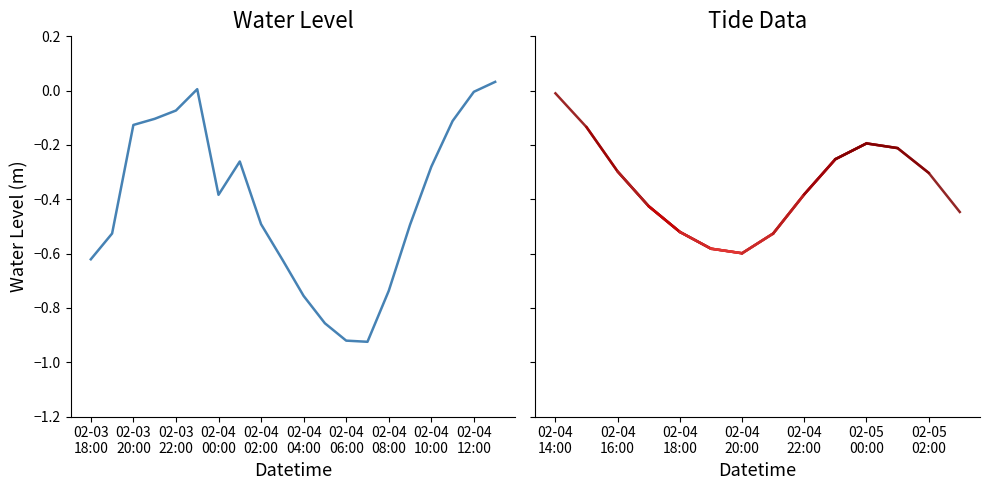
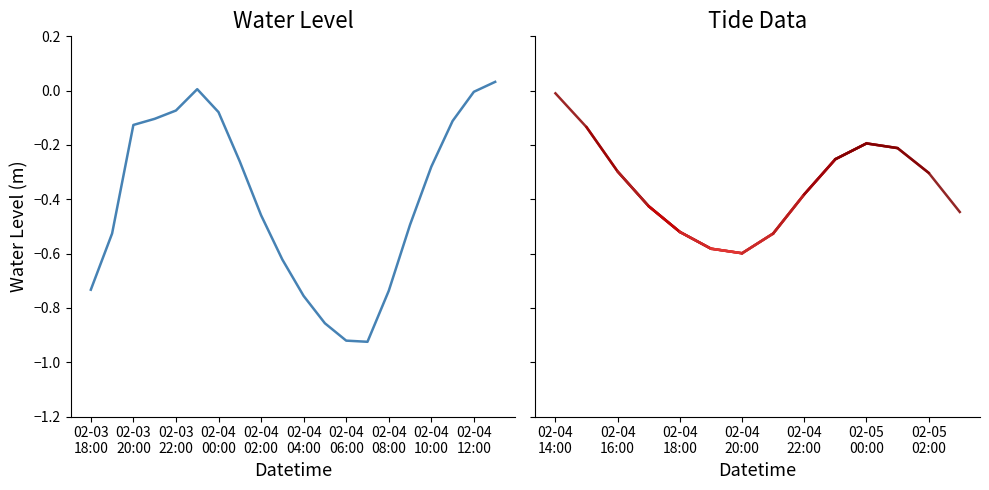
Water Level, 02-03 18:00: -0.62 -> -0.73
Water Level, 02-04 00:00: -0.38 -> -0.08
Water Level, 02-04 02:00: -0.49 -> -0.46
